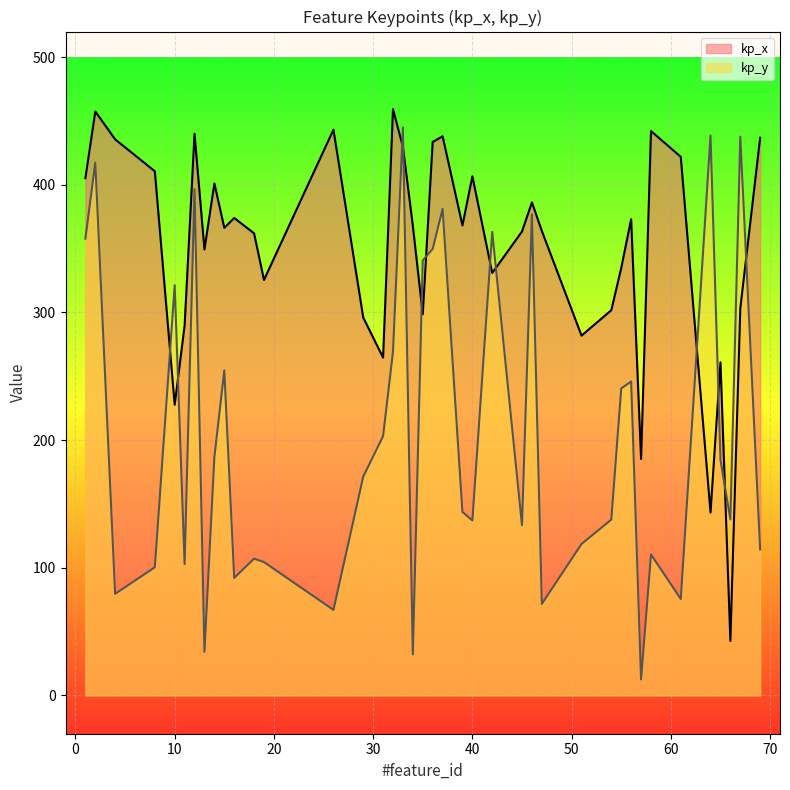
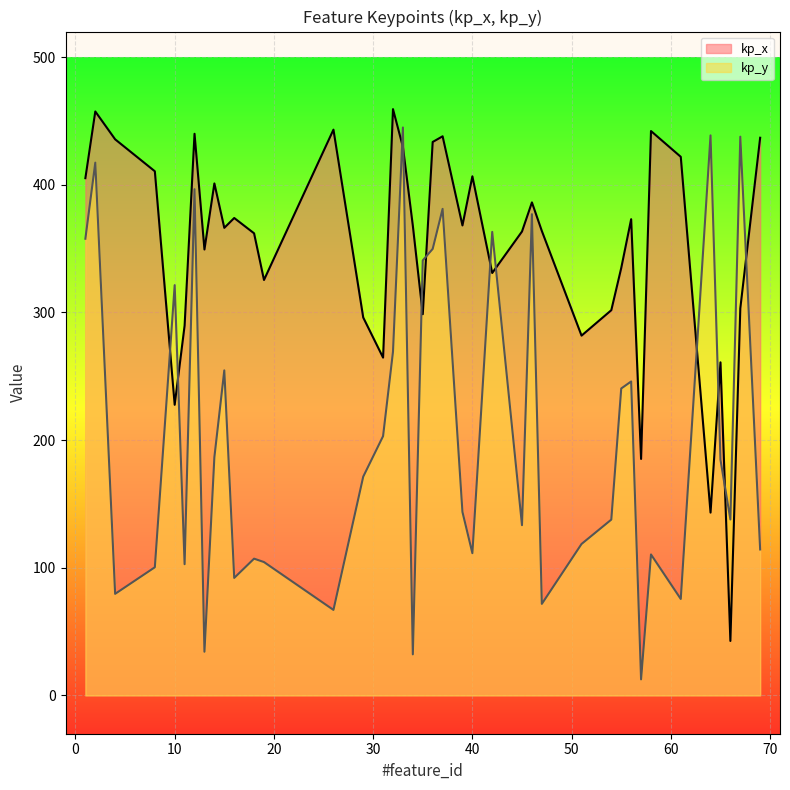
kp_y, 40: 137 -> 111
